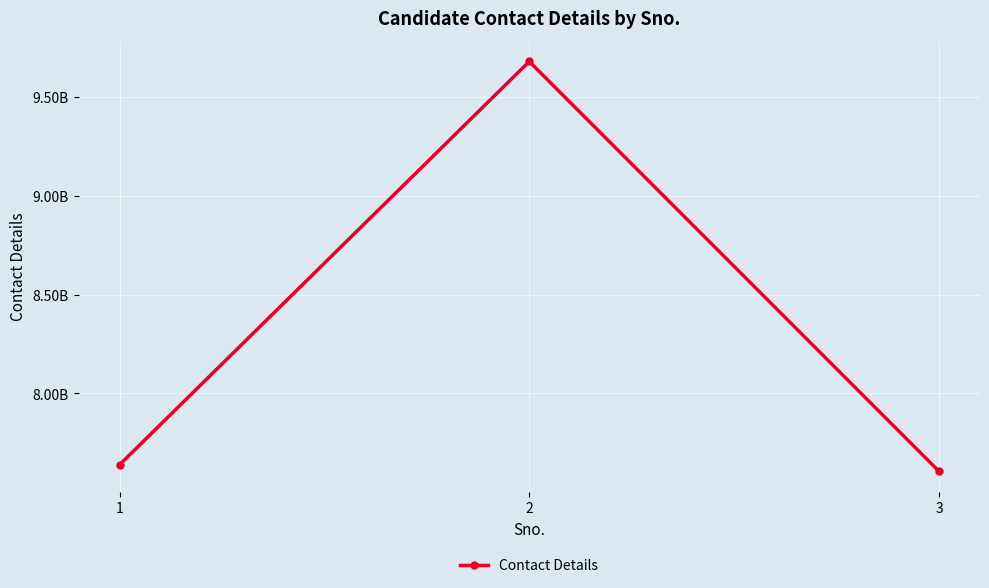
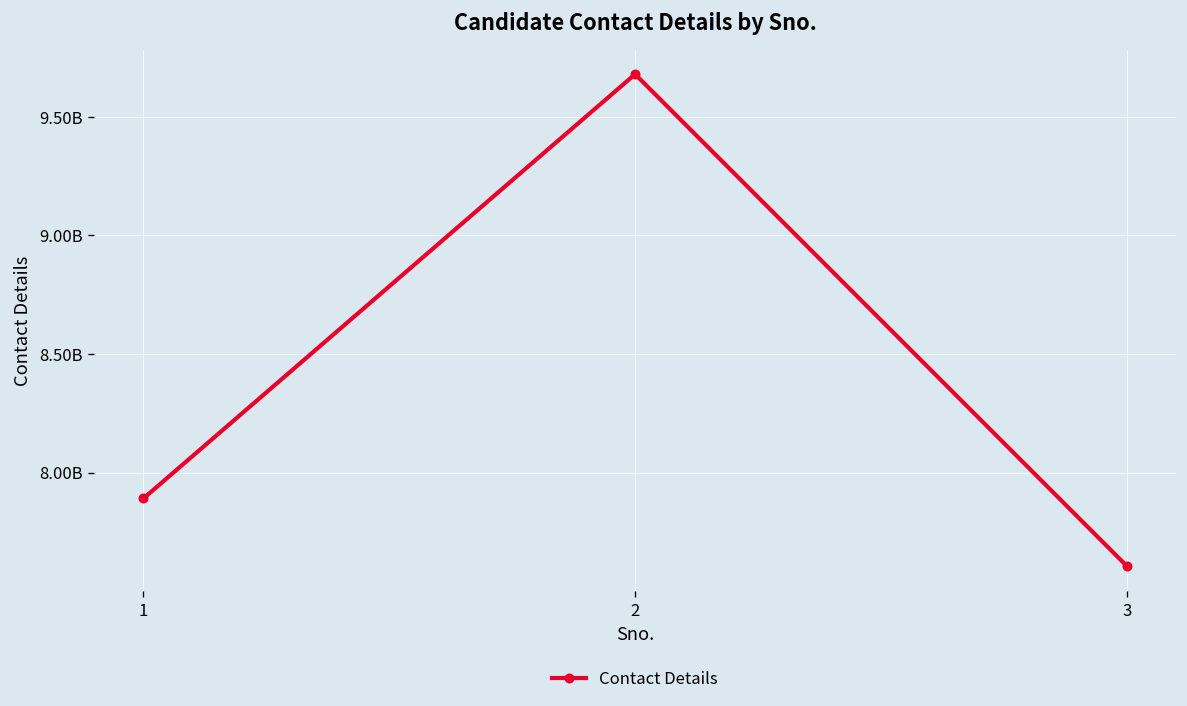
1: 7640000000 -> 7890000000
